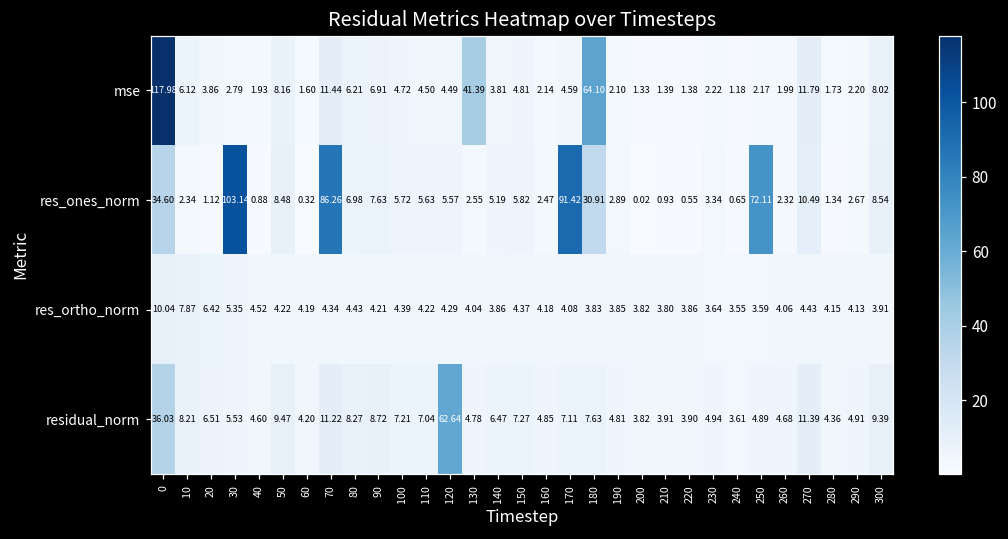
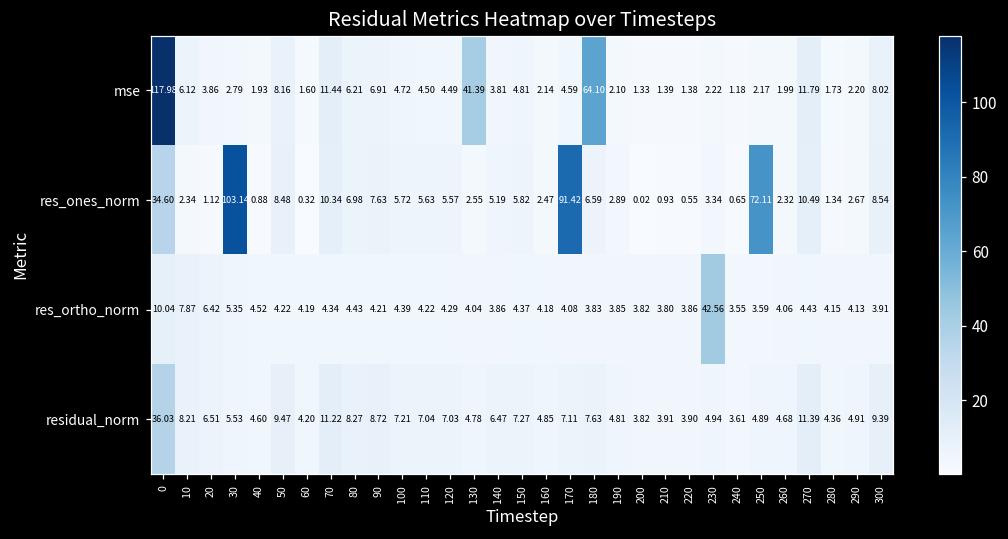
res_ones_norm, 70: 86.26 -> 10.34
res_ones_norm, 180: 30.91 -> 6.59
res_ortho_norm, 230: 3.64 -> 42.56
residual_norm, 120: 62.64 -> 7.03
